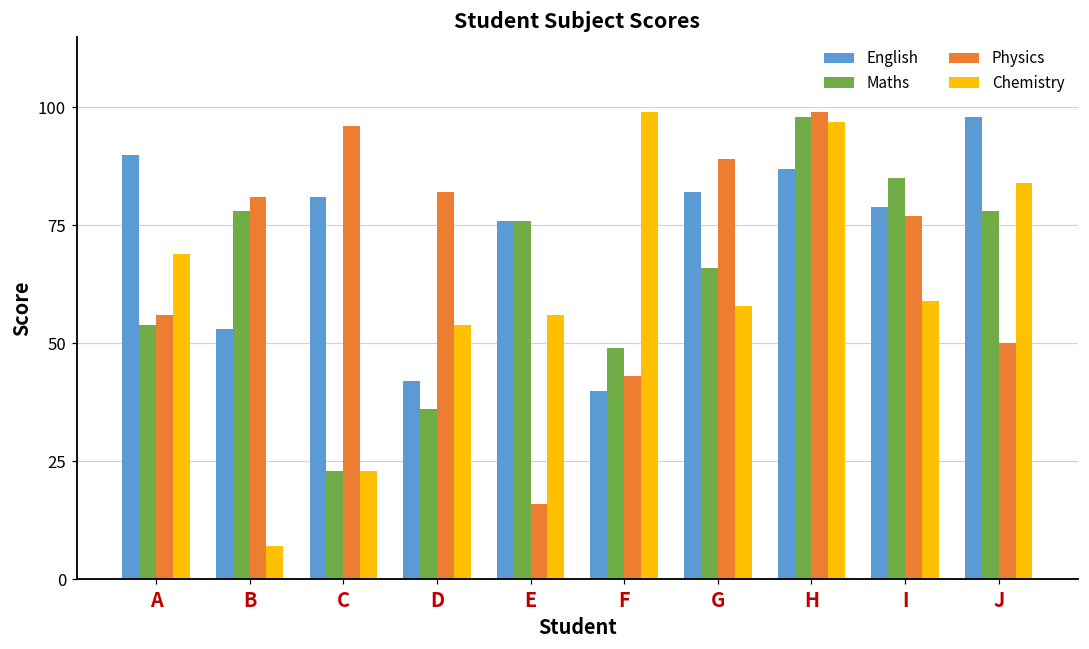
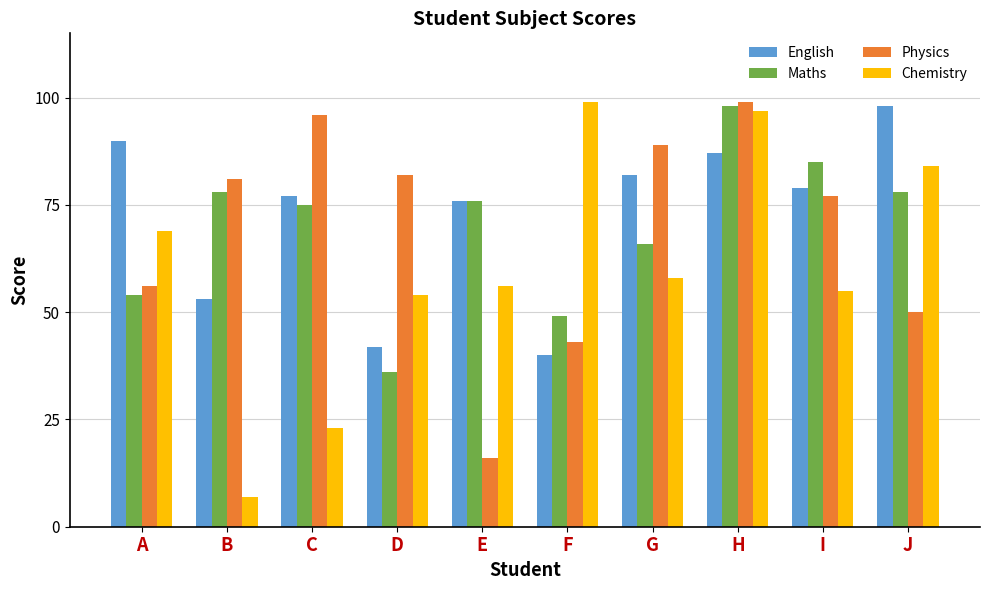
English, C: 81 -> 77
Maths, C: 23 -> 75
Chemistry, I: 59 -> 55
